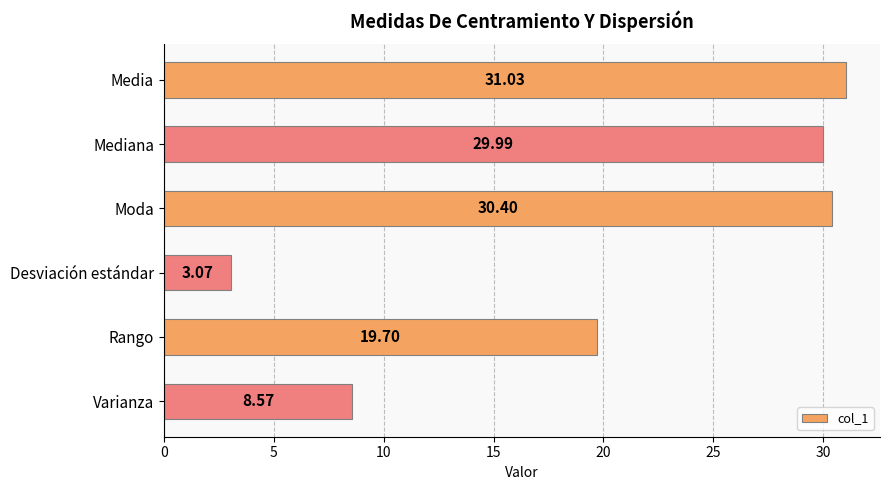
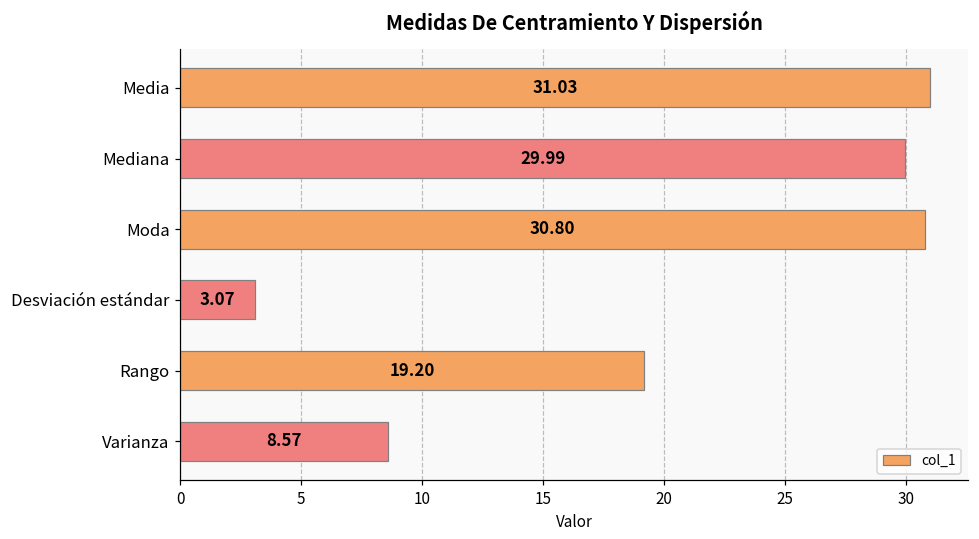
Moda: 30.40 -> 30.80
Rango: 19.70 -> 19.20
